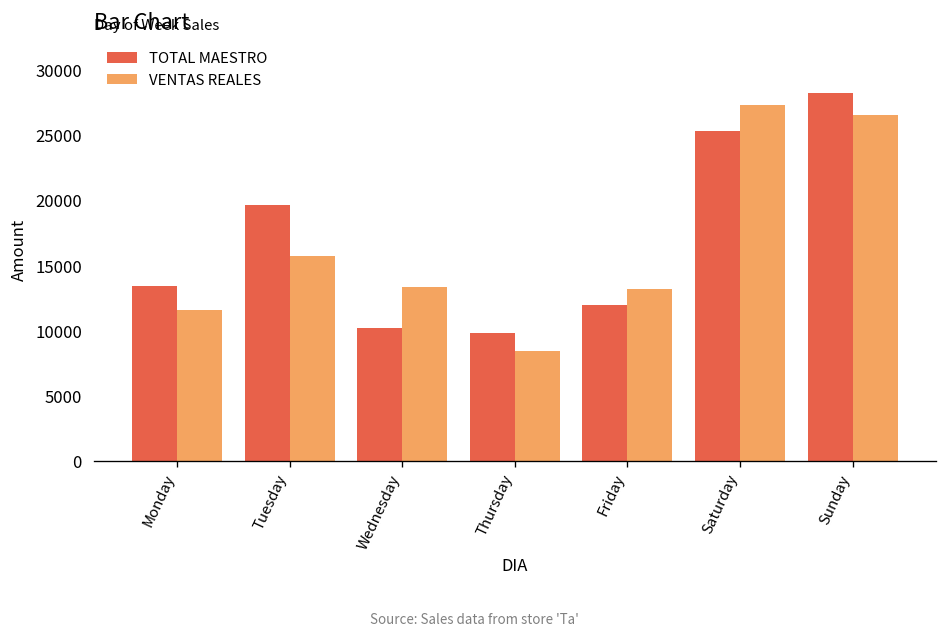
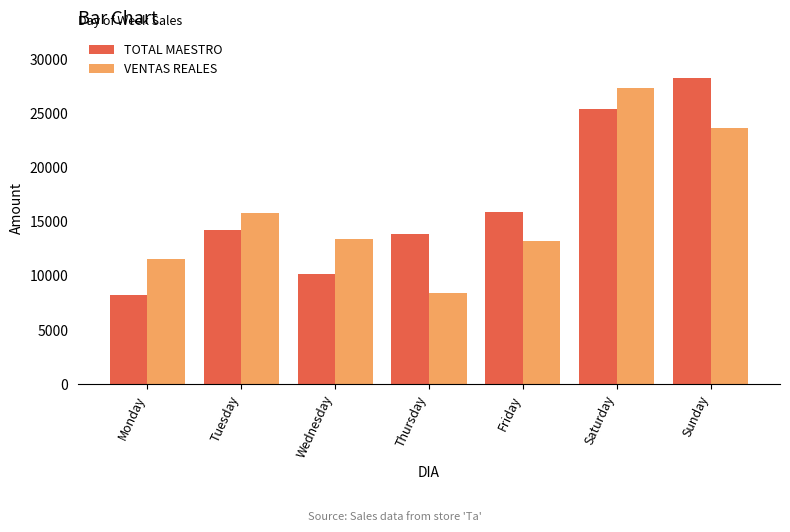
TOTAL MAESTRO, Monday: 13400 -> 8200
TOTAL MAESTRO, Tuesday: 19700 -> 14200
TOTAL MAESTRO, Thursday: 9800 -> 13900
TOTAL MAESTRO, Friday: 12000 -> 15900
VENTAS REALES, Sunday: 26600 -> 23600
